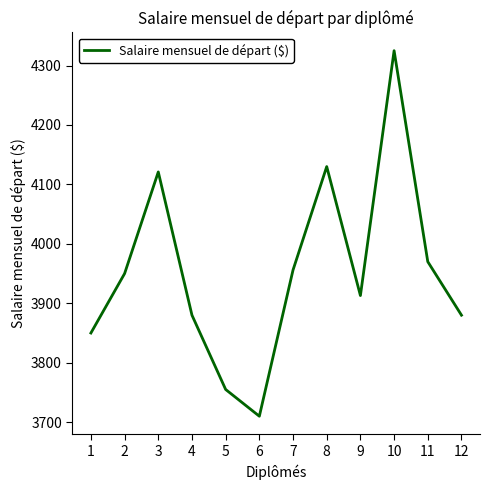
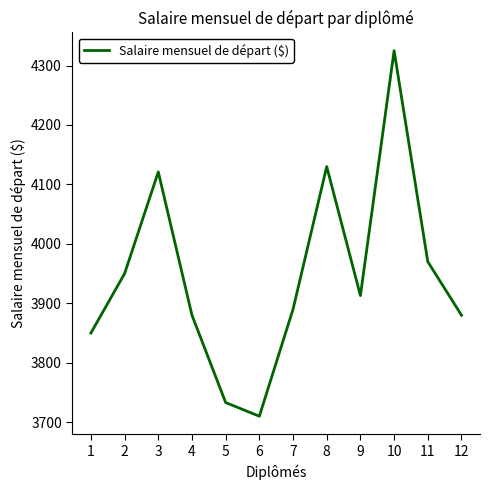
5: 3760 -> 3730
7: 3960 -> 3890
